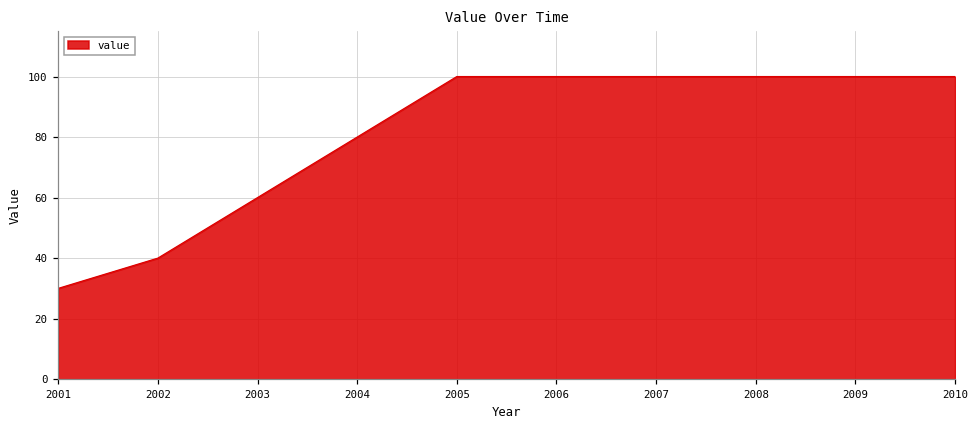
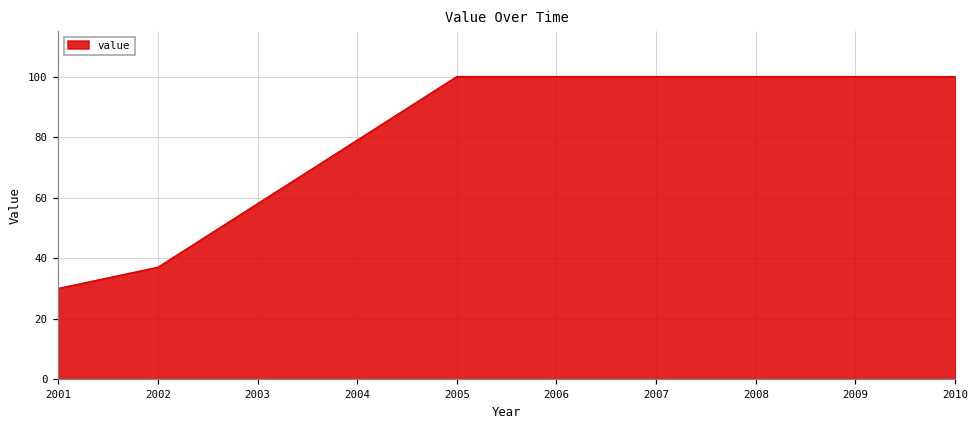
2002: 40 -> 37
